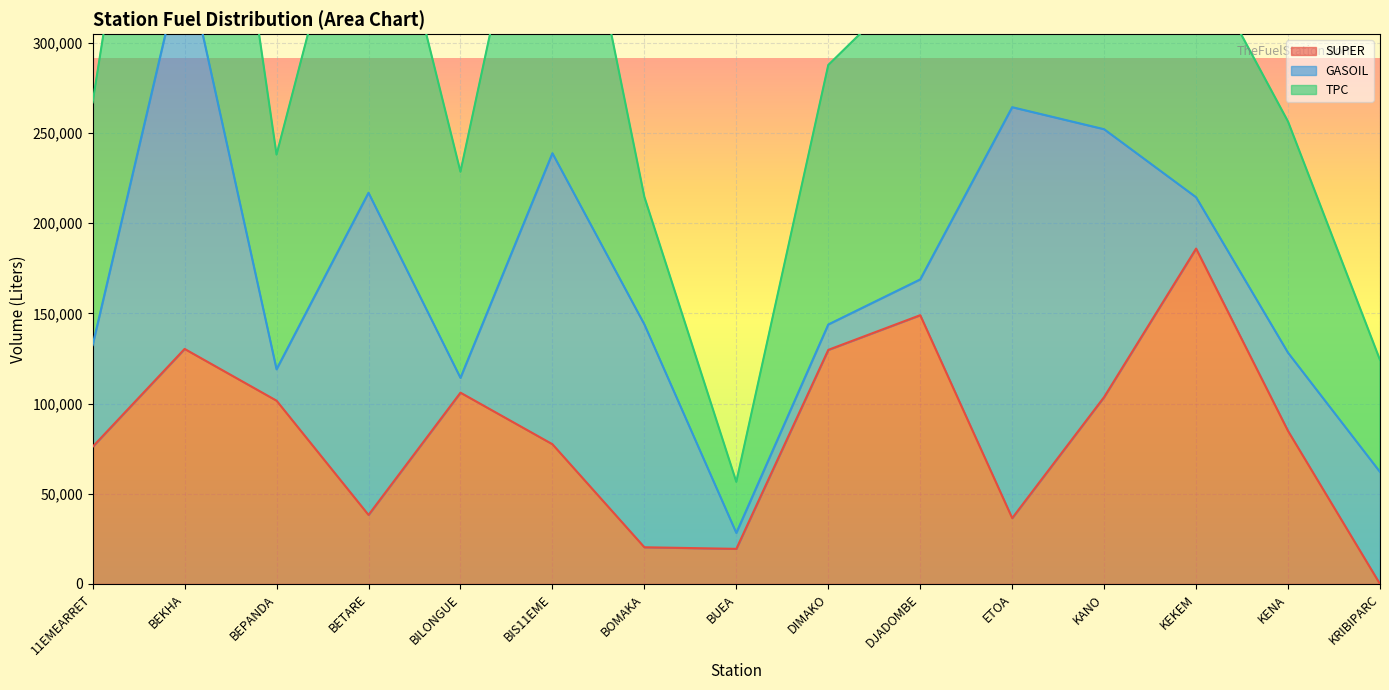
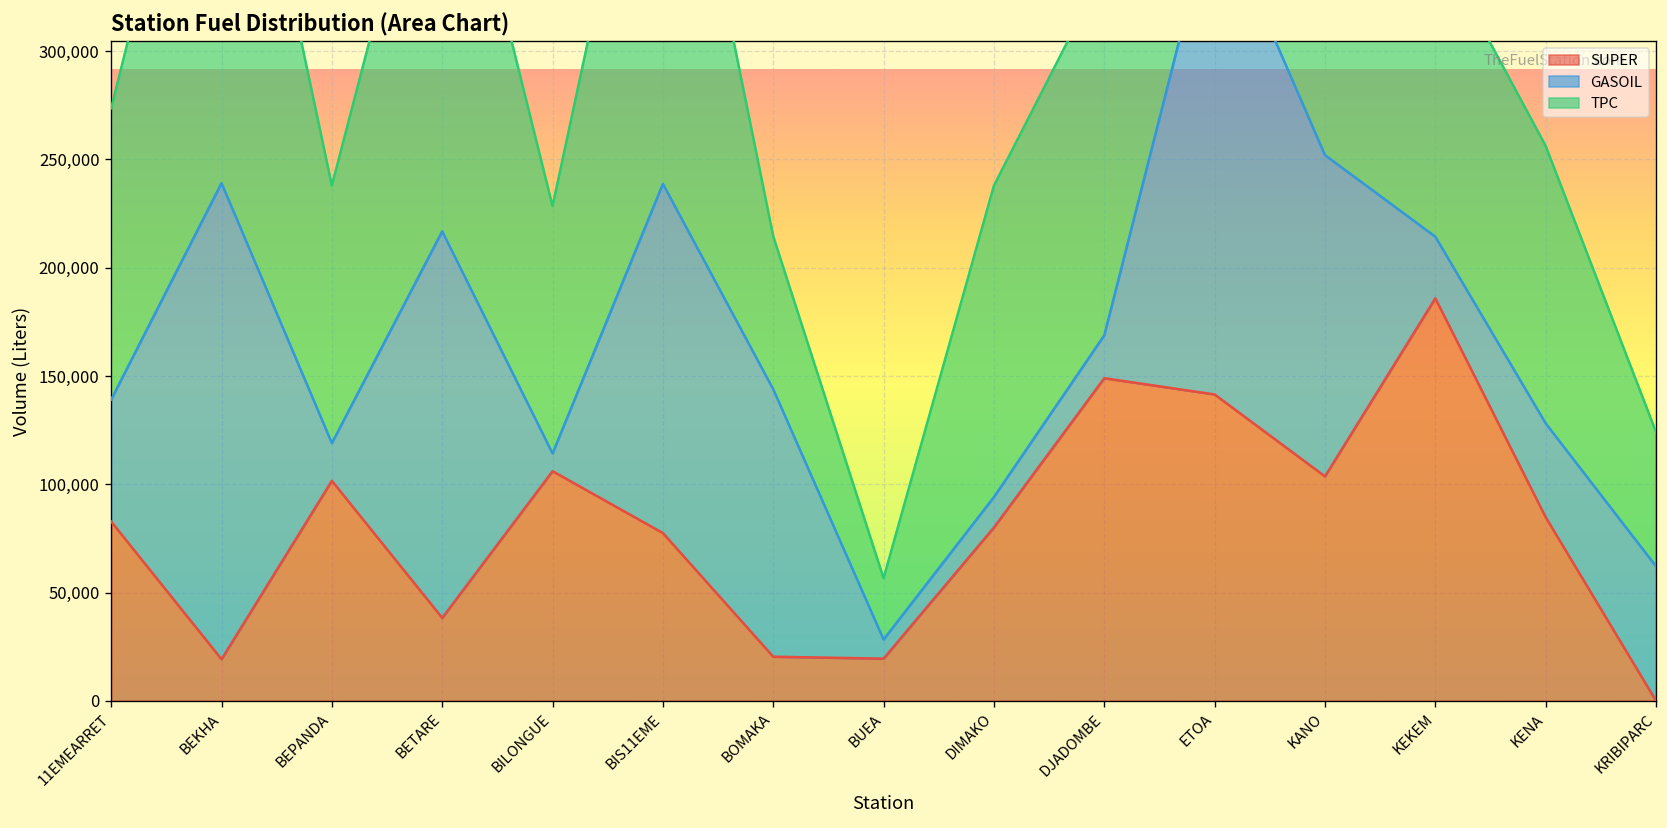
SUPER, 11EMEARRET: 76,000 -> 83,000
SUPER, BEKHA: 130,000 -> 19,000
SUPER, DIMAKO: 130,000 -> 80,000
SUPER, ETOA: 37,000 -> 141,000
